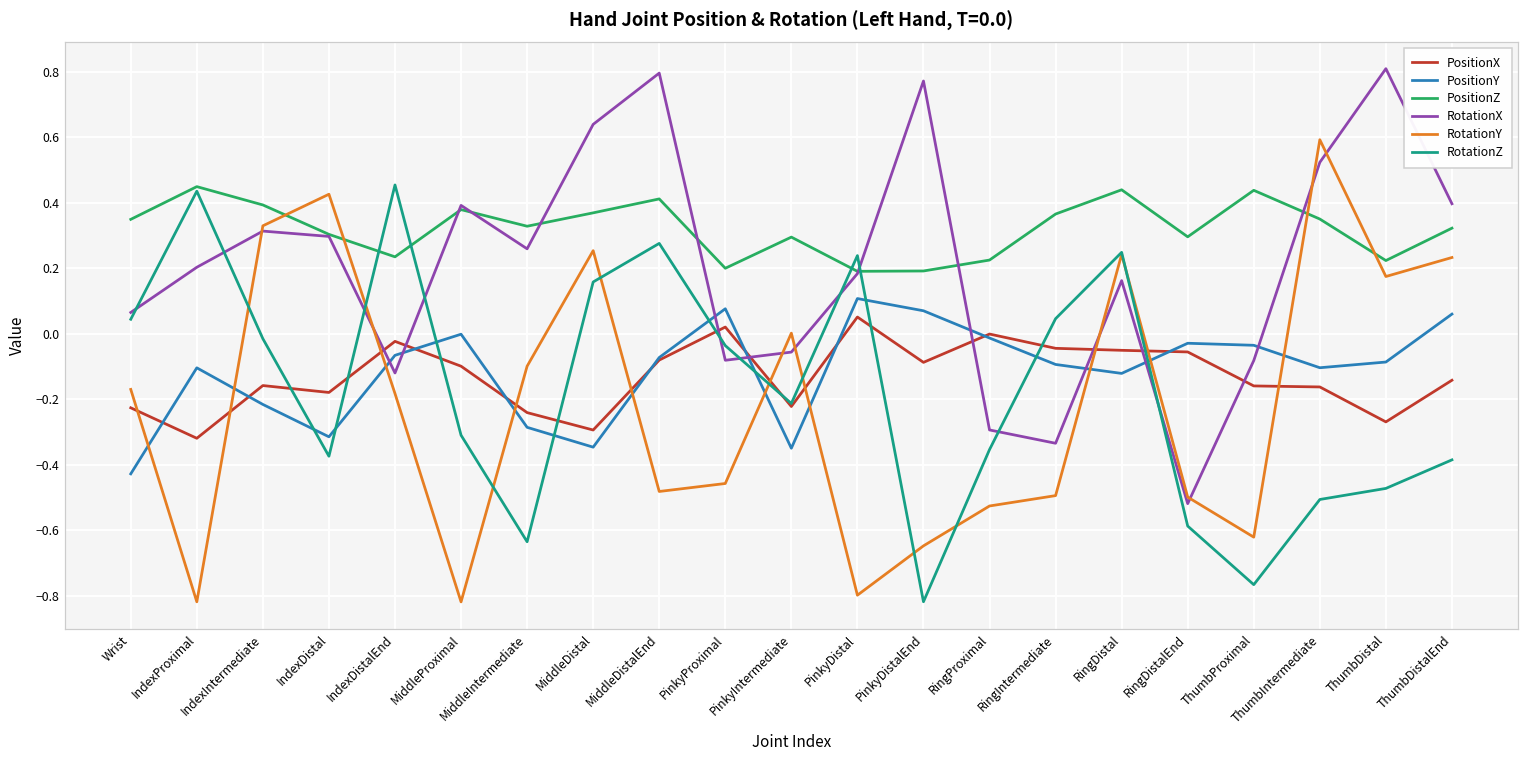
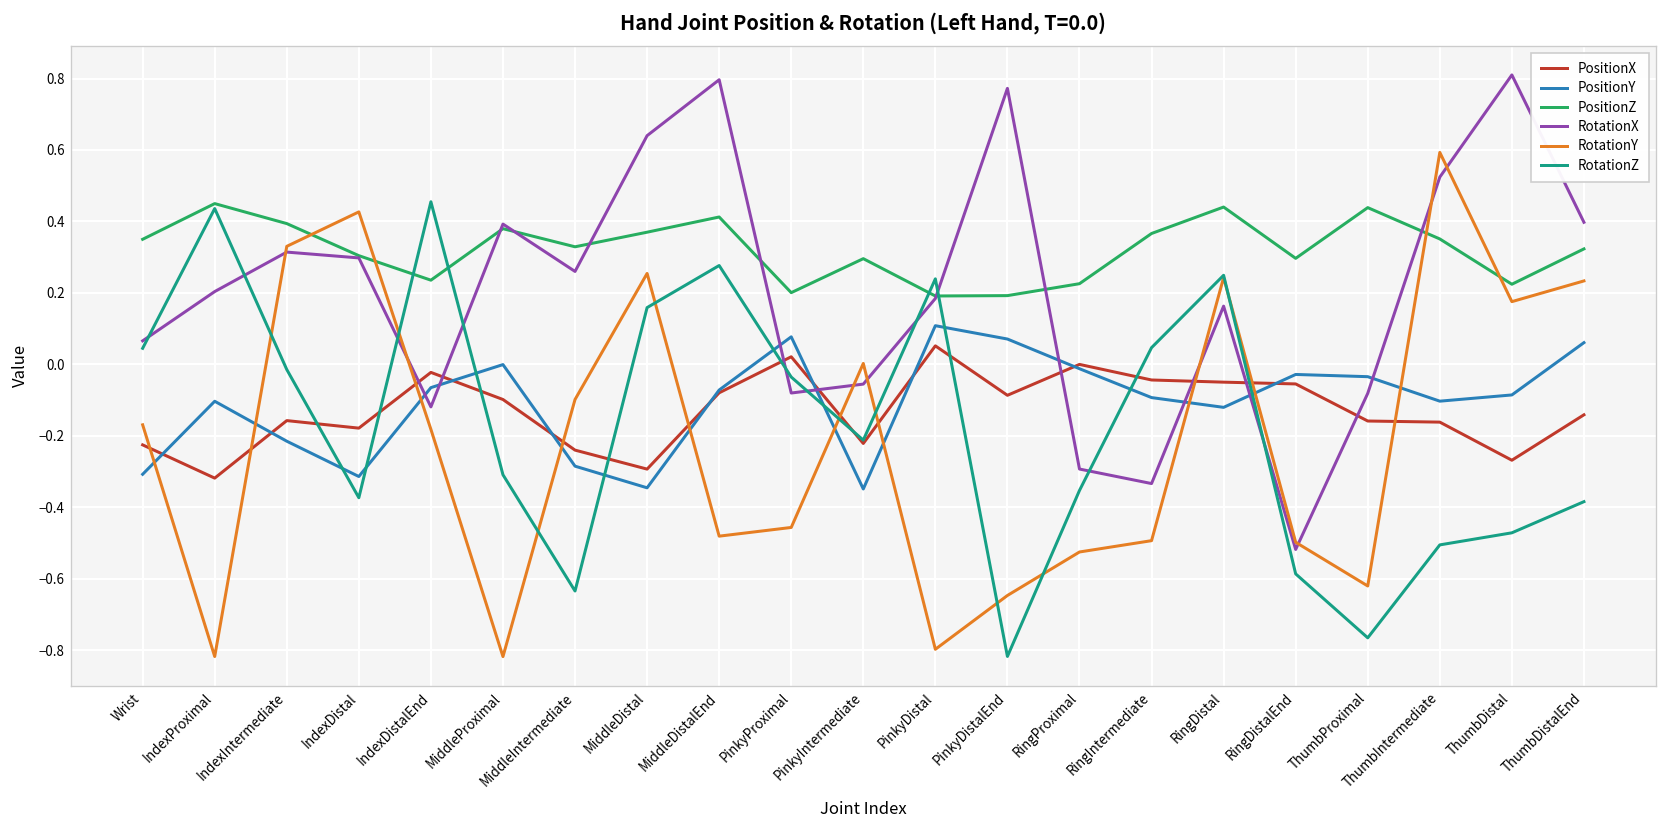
PositionY, Wrist: -0.43 -> -0.31
